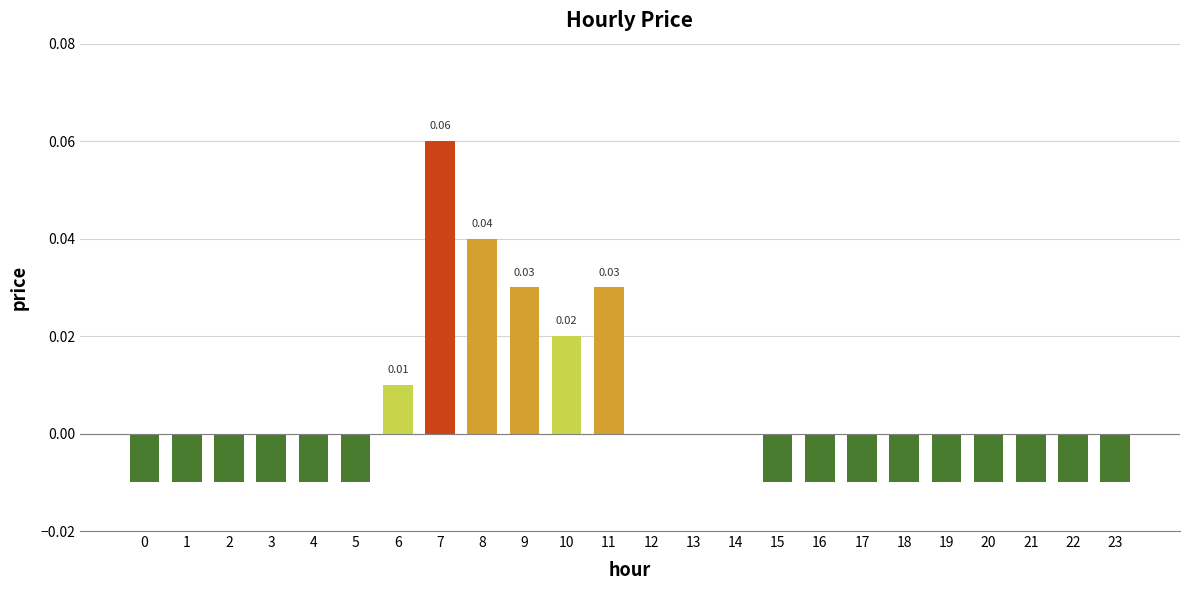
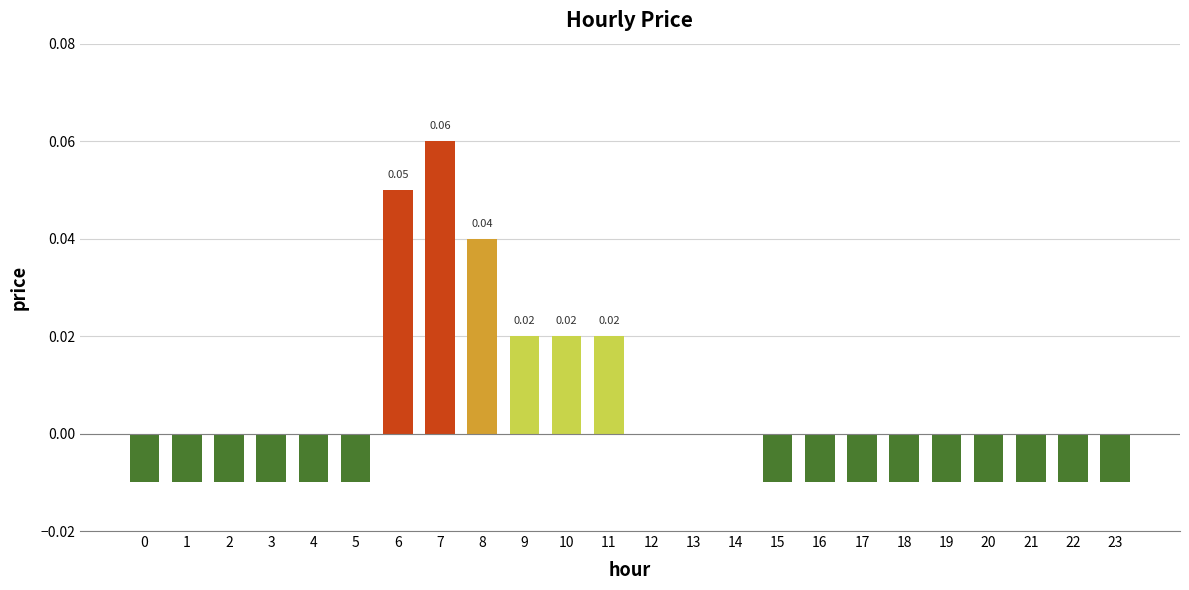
6: 0.01 -> 0.05
9: 0.03 -> 0.02
11: 0.03 -> 0.02
